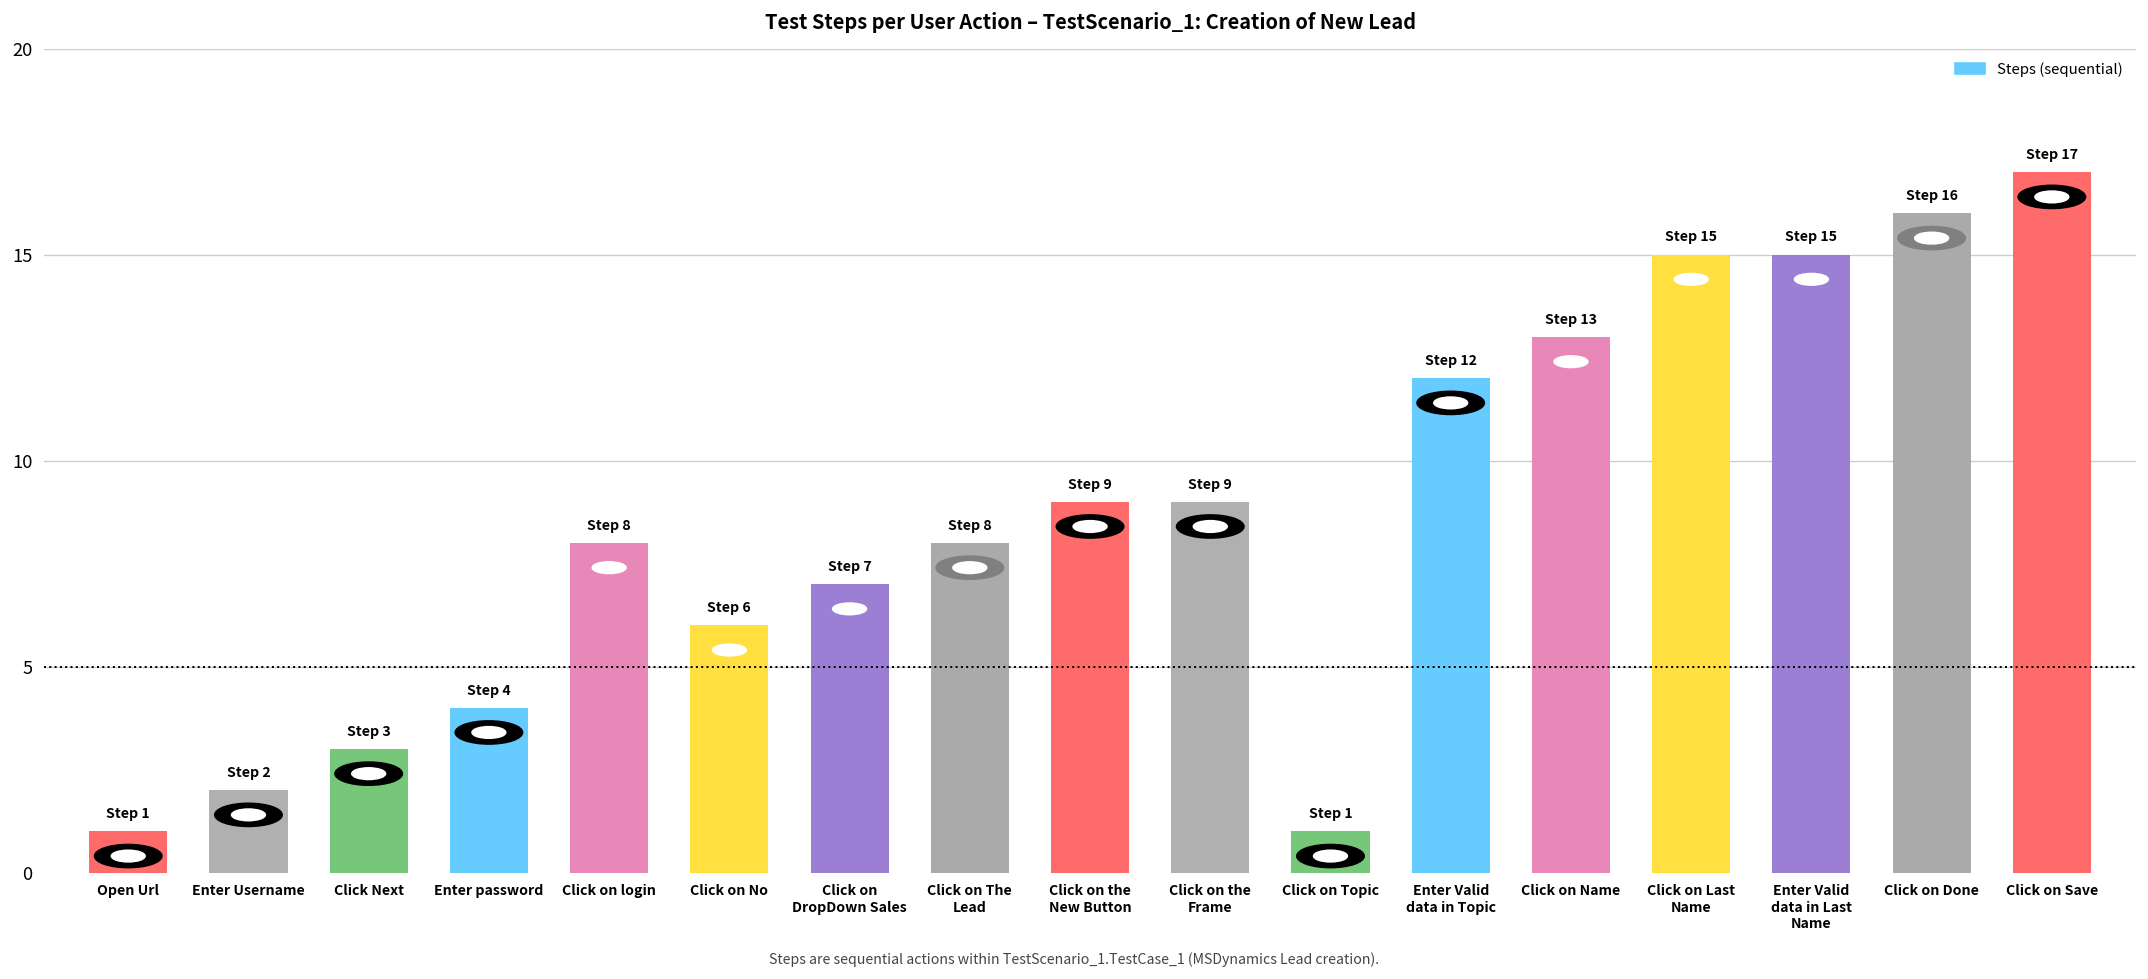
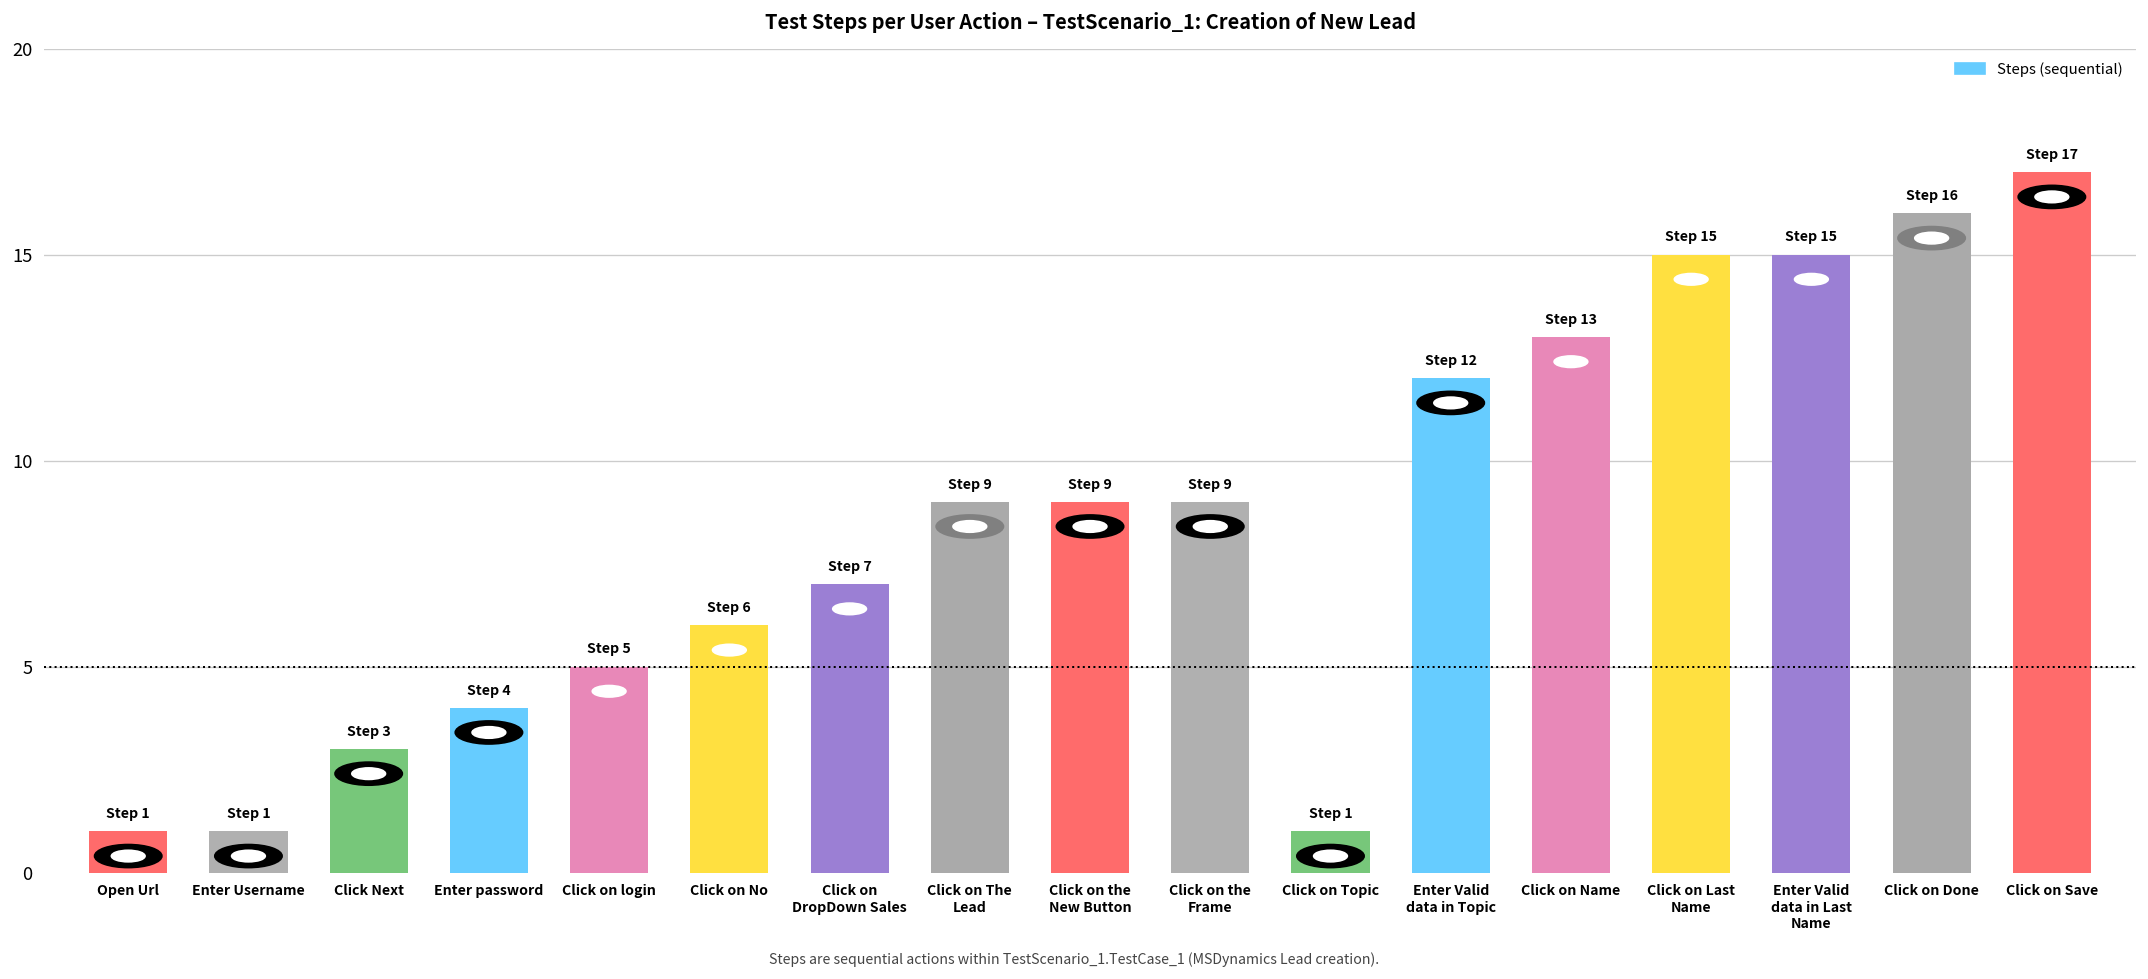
Enter Username: 2 -> 1
Click on login: 8 -> 5
Click on The Lead: 8 -> 9
